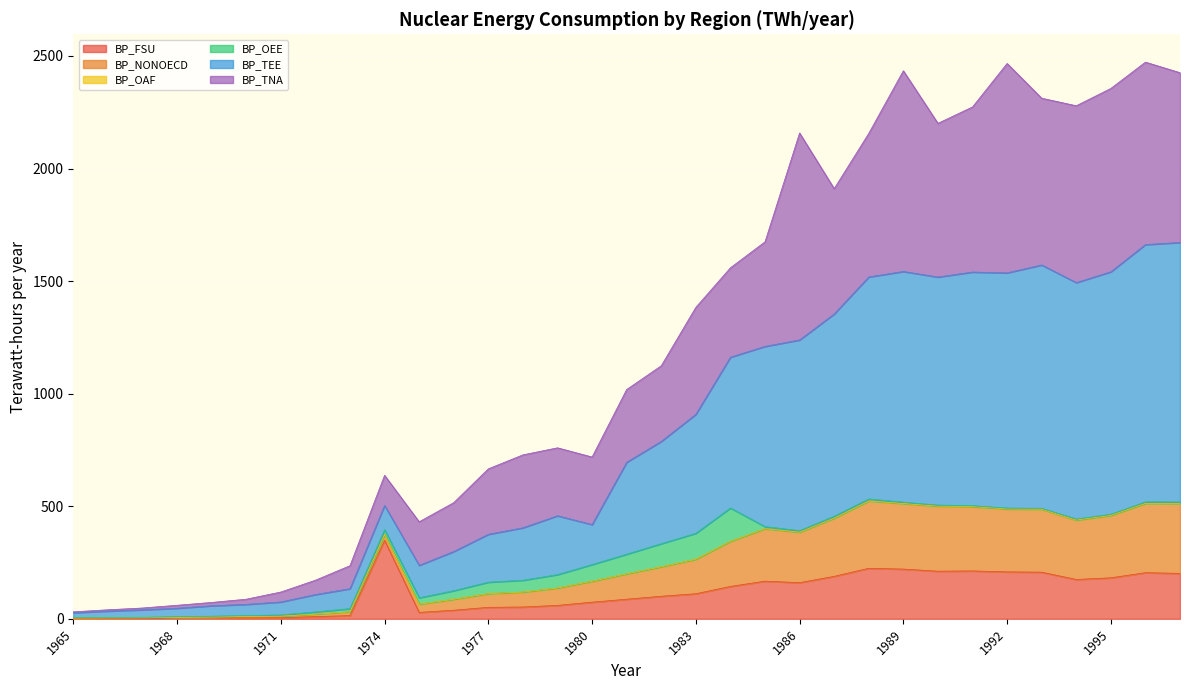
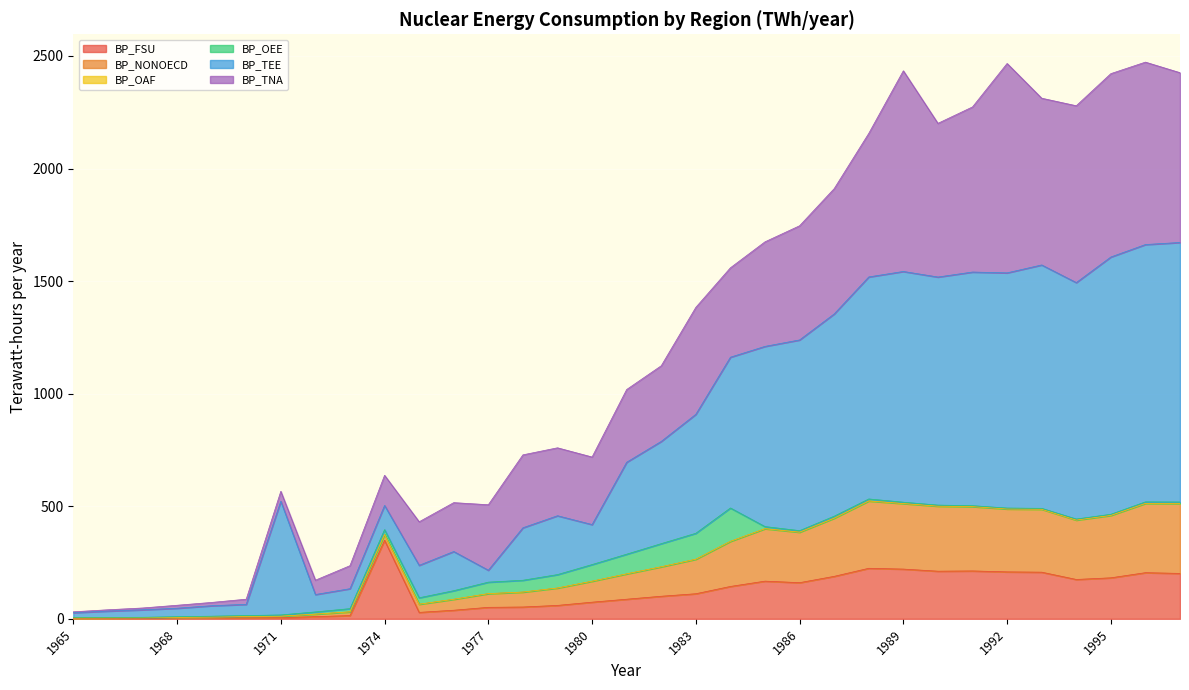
BP_TEE, 1971: 60 -> 510
BP_TEE, 1977: 210 -> 50
BP_TNA, 1986: 920 -> 510
BP_TEE, 1995: 1080 -> 1140
